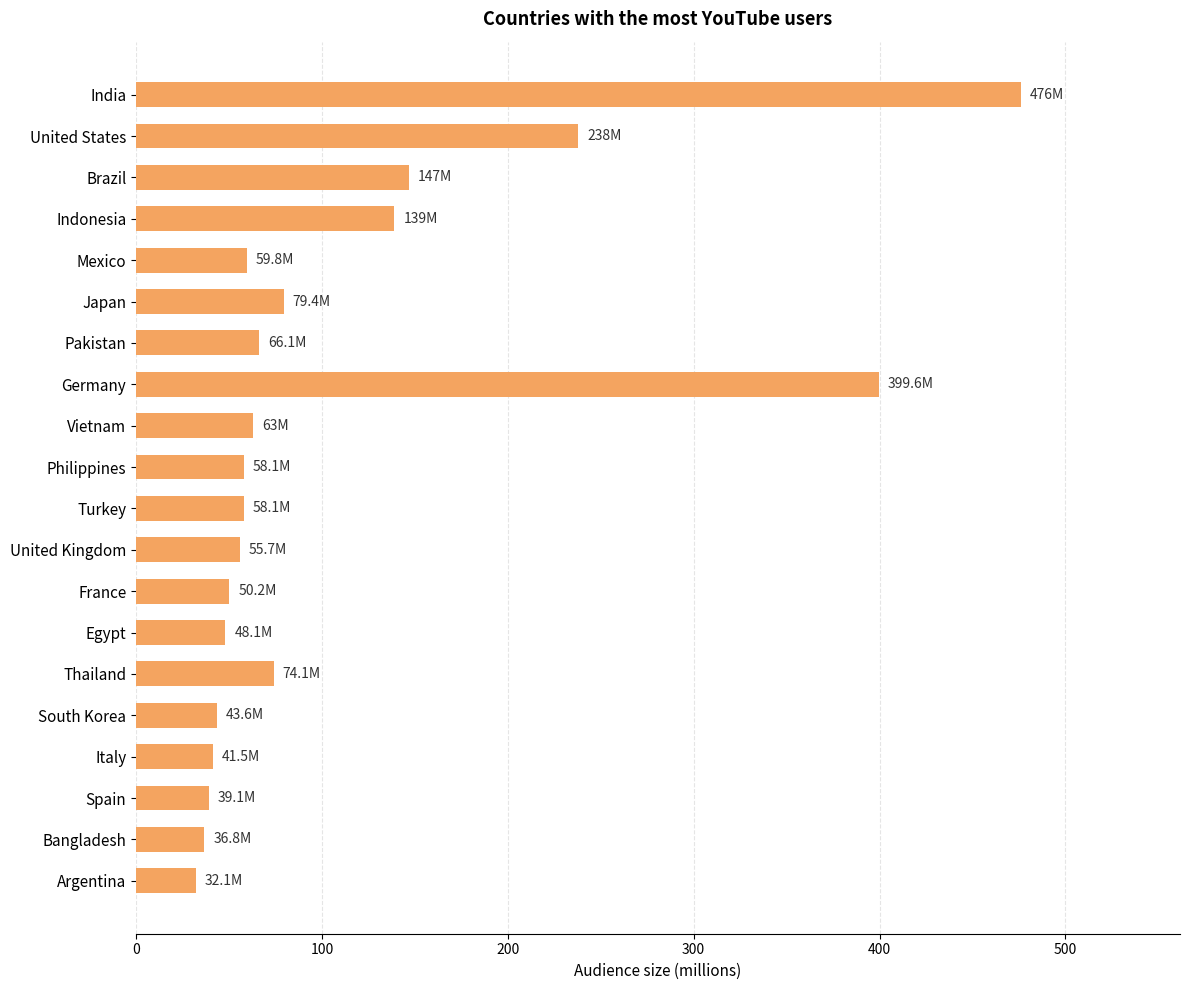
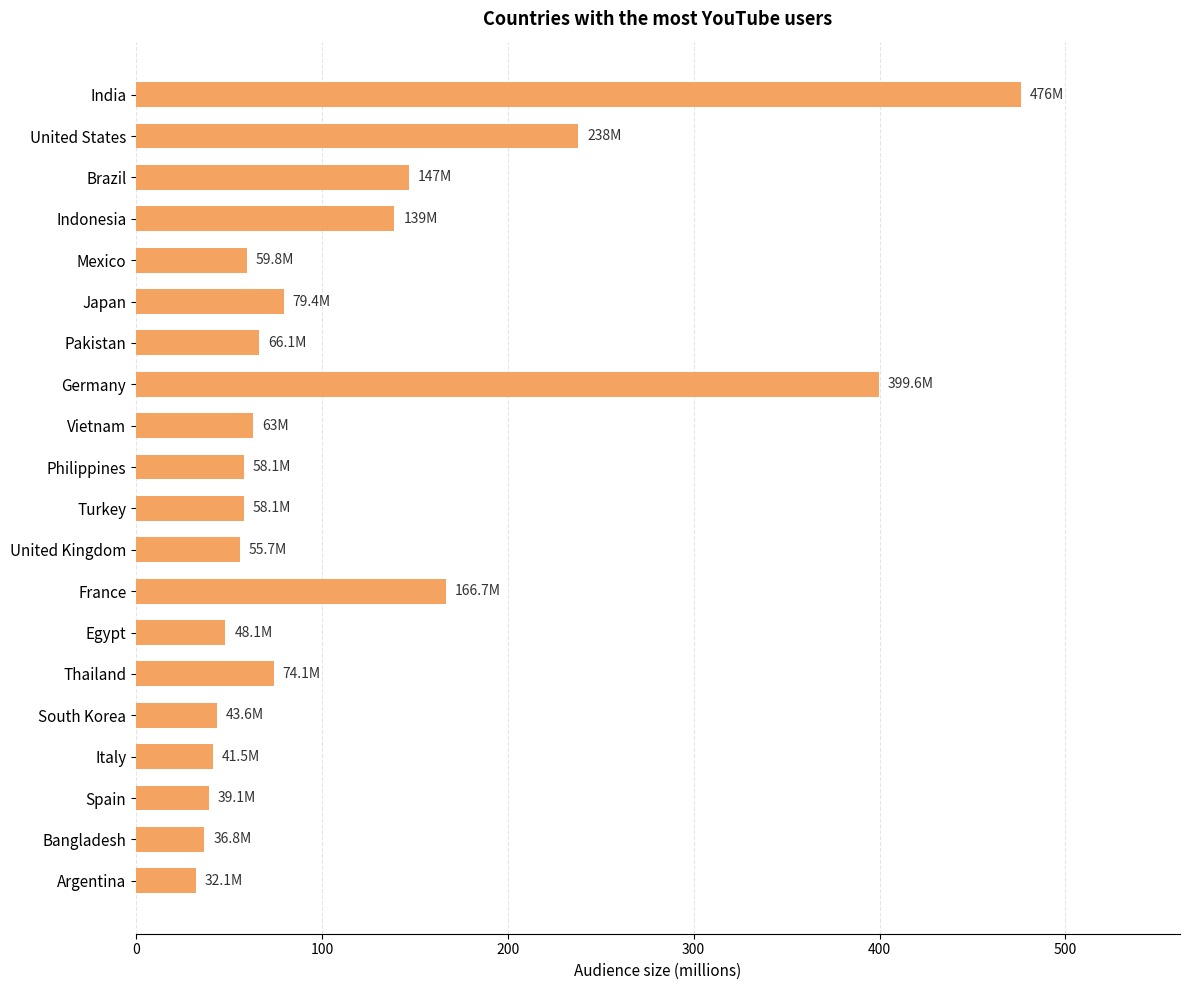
France: 50.2M -> 166.7M
